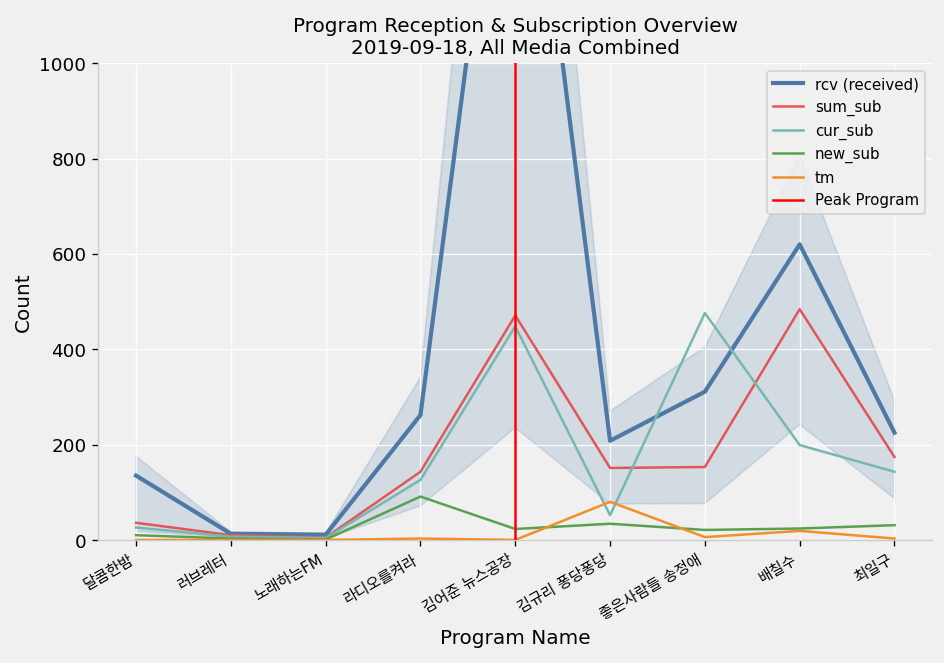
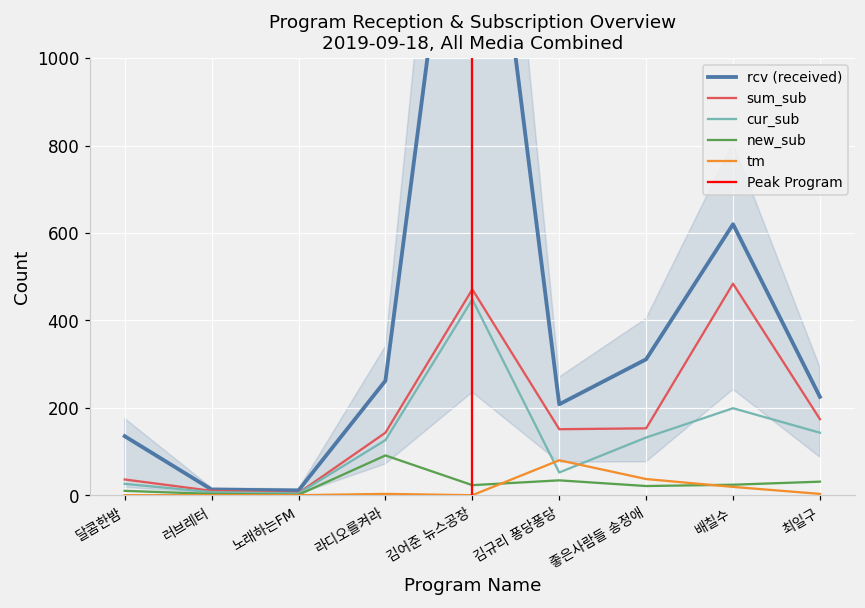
cur_sub, 좋은사람들 송정애: 480 -> 130
tm, 좋은사람들 송정애: 10 -> 40
